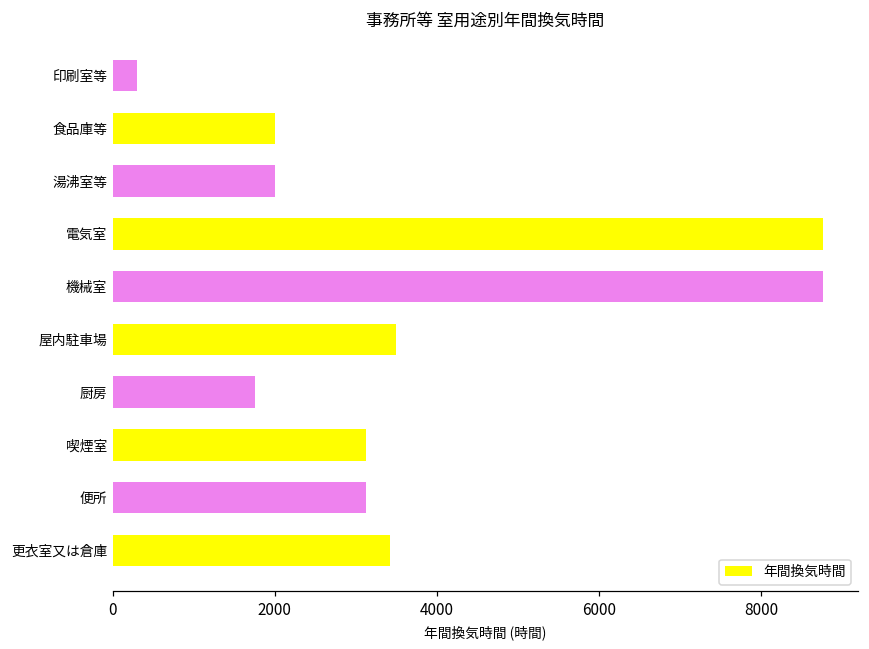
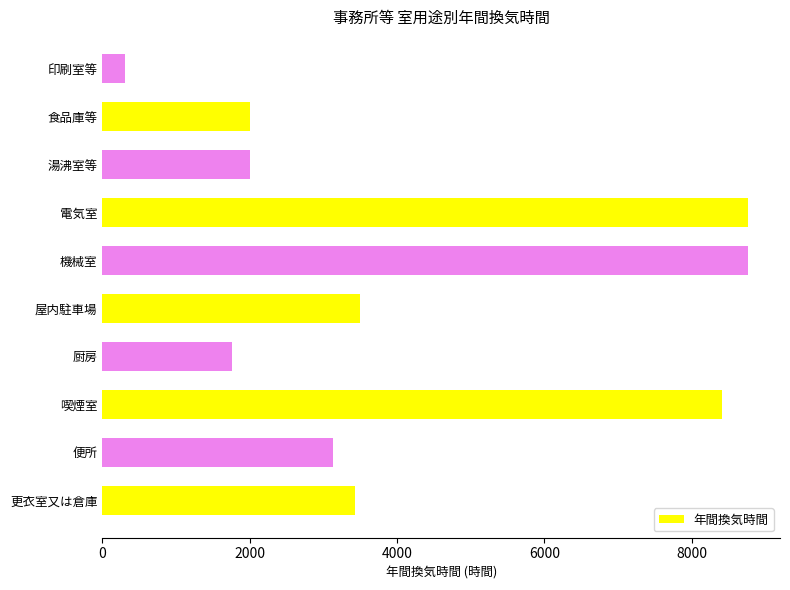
喫煙室: 3100 -> 8400
